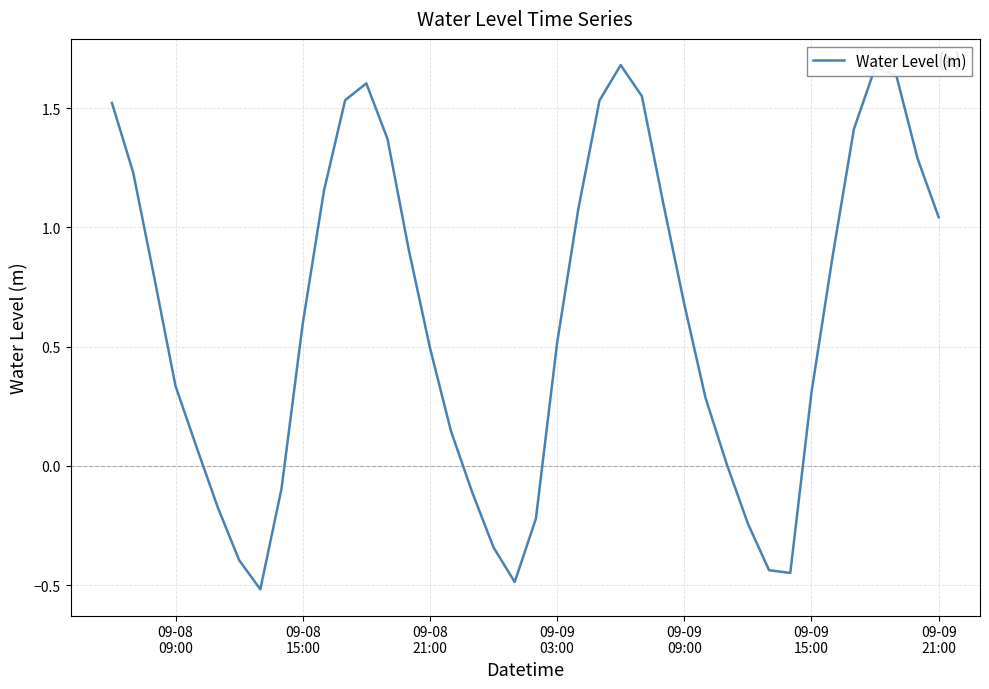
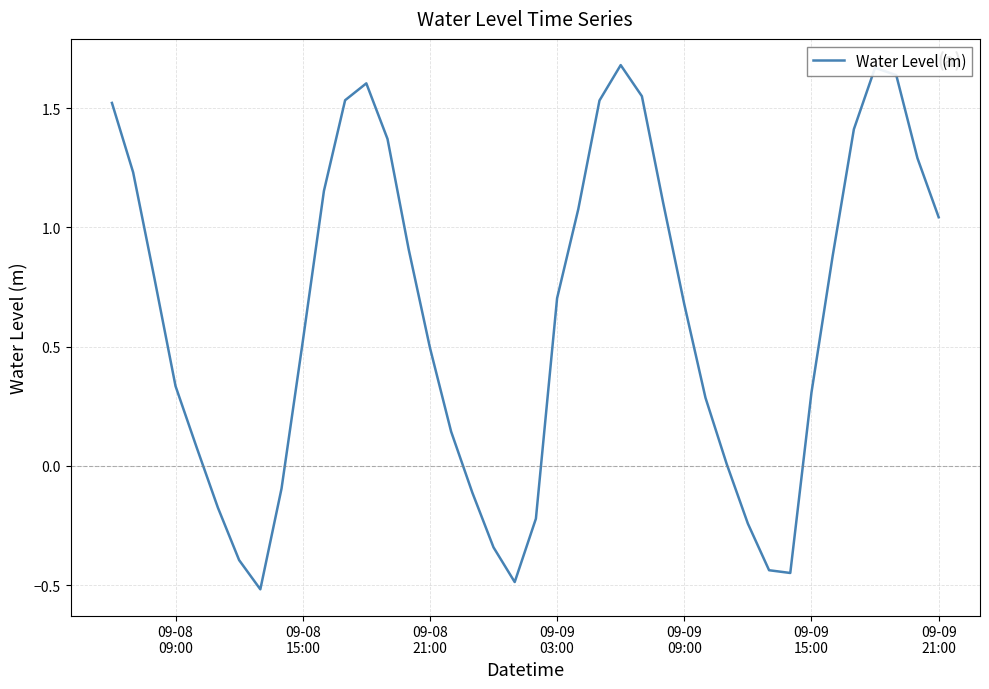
09-08 15:00: 0.60 -> 0.52
09-09 03:00: 0.52 -> 0.70
